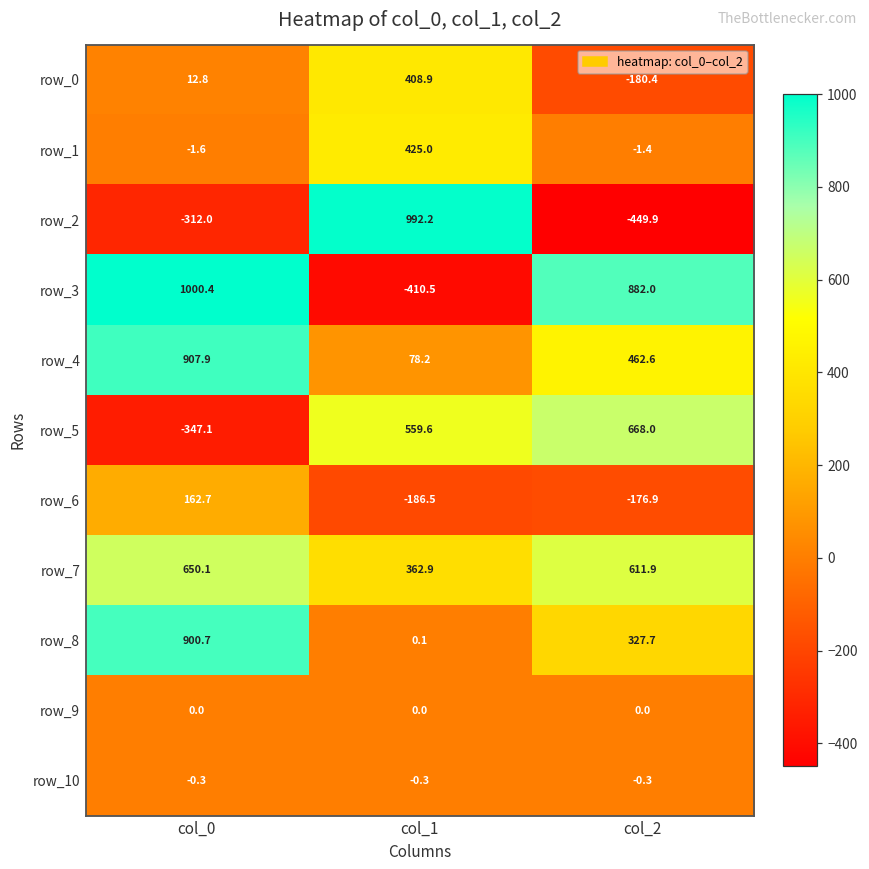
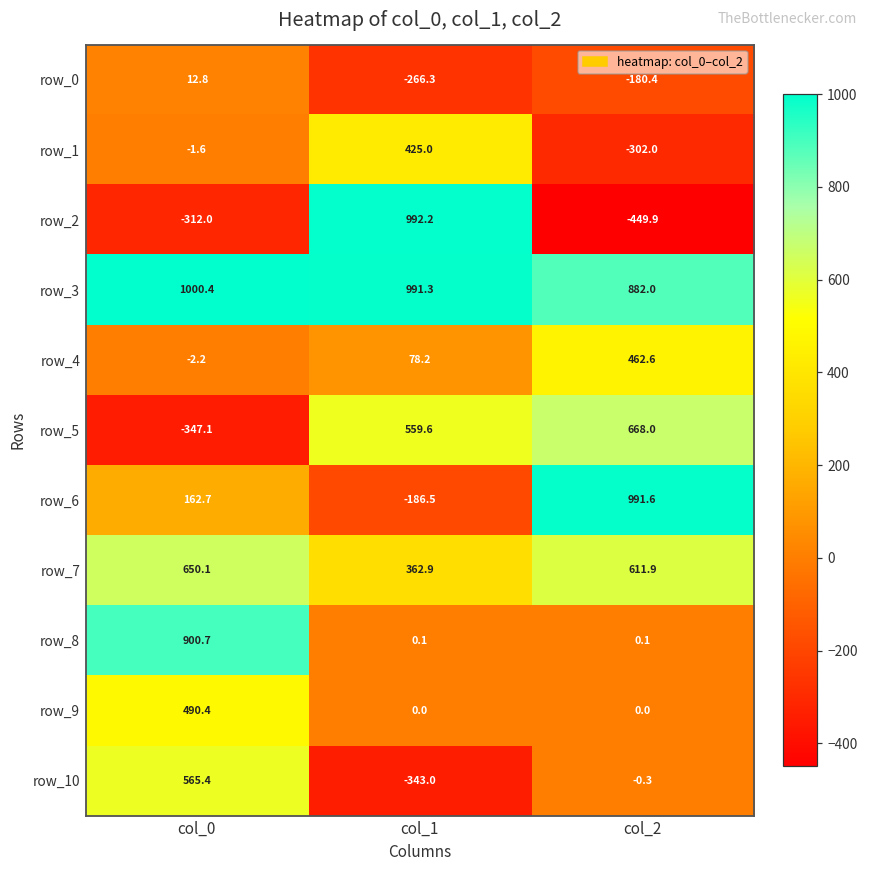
row_0, col_1: 408.9 -> -266.3
row_1, col_2: -1.4 -> -302.0
row_3, col_1: -410.5 -> 991.3
row_4, col_0: 907.9 -> -2.2
row_6, col_2: -176.9 -> 991.6
row_8, col_2: 327.7 -> 0.1
row_9, col_0: 0.0 -> 490.4
row_10, col_0: -0.3 -> 565.4
row_10, col_1: -0.3 -> -343.0
